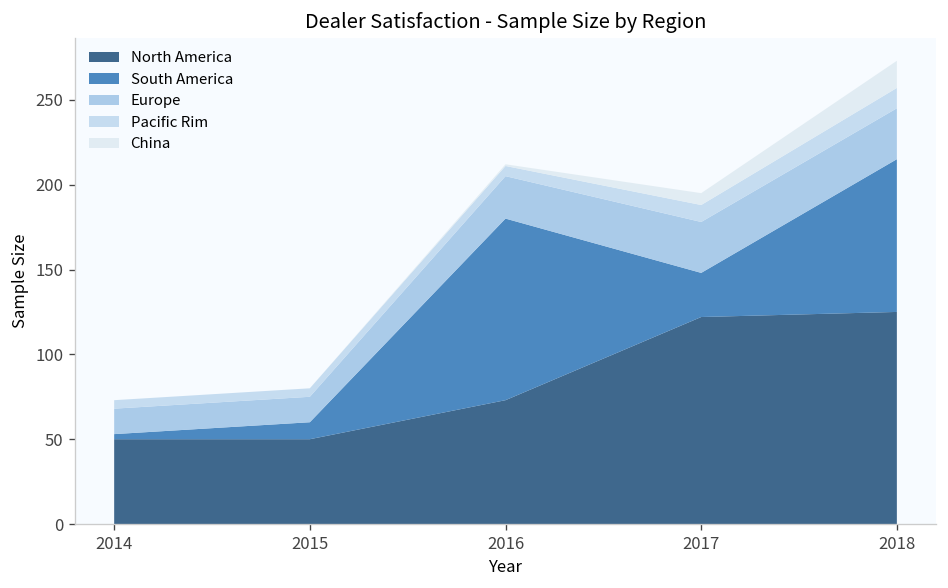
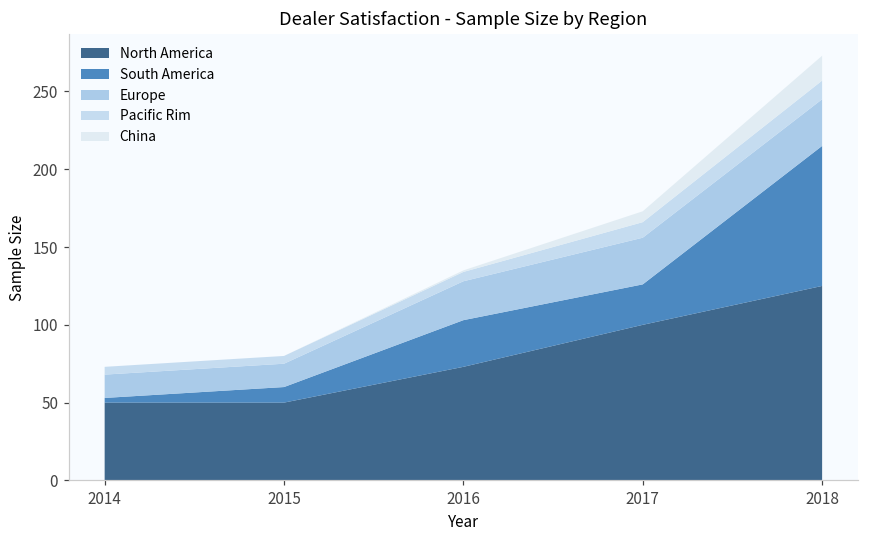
South America, 2016: 107 -> 30
North America, 2017: 122 -> 100
